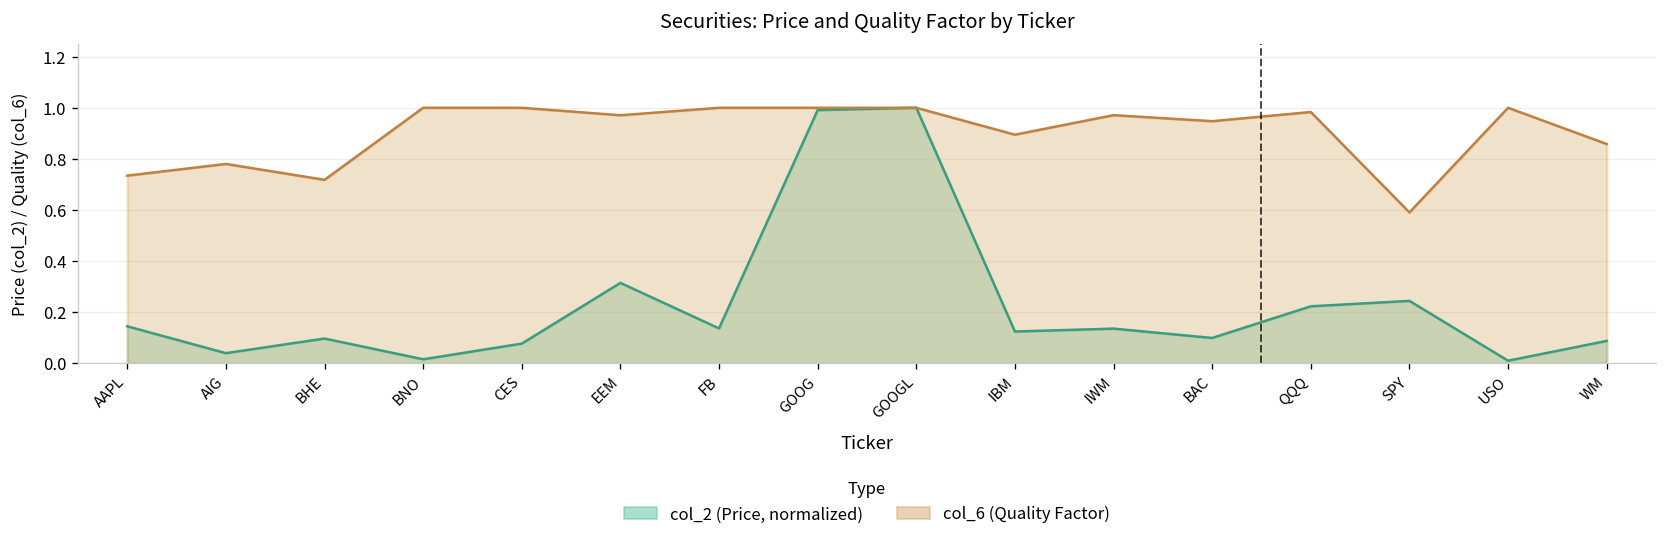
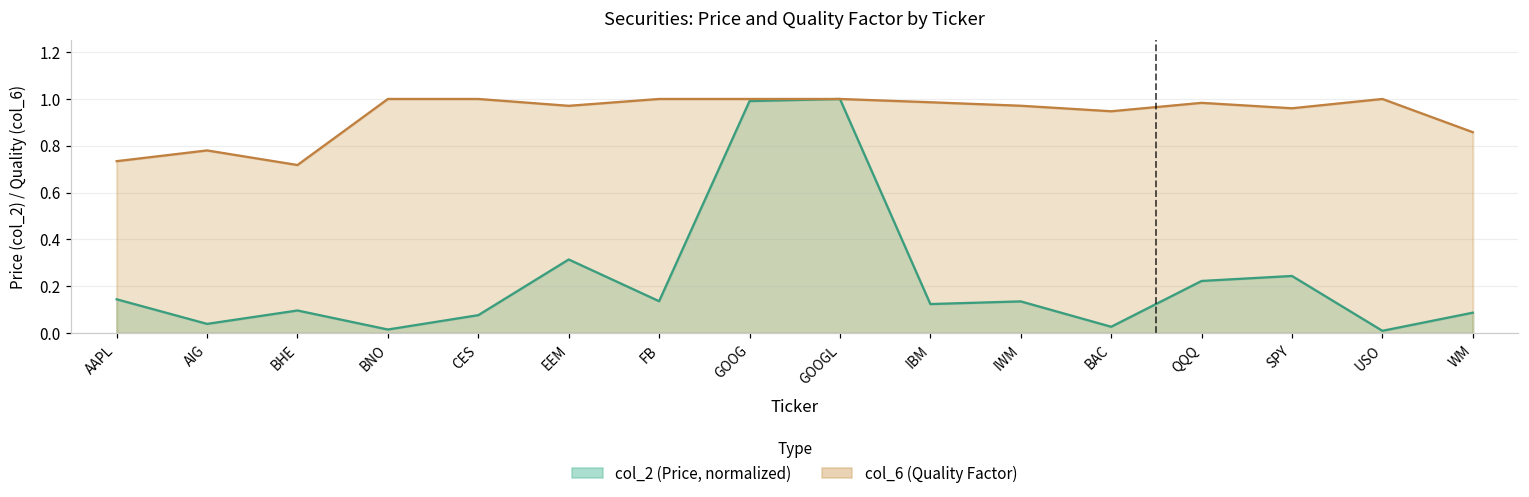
col_6 (Quality Factor), IBM: 0.89 -> 0.99
col_2 (Price, normalized), BAC: 0.10 -> 0.03
col_6 (Quality Factor), SPY: 0.59 -> 0.96
